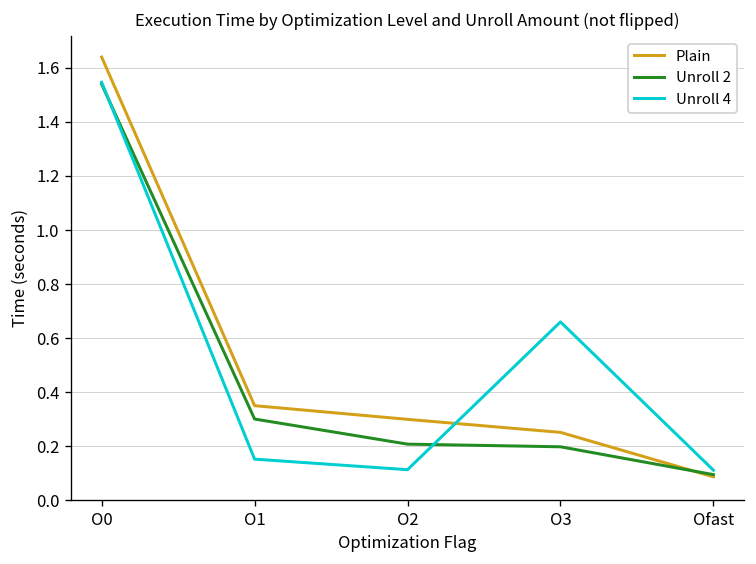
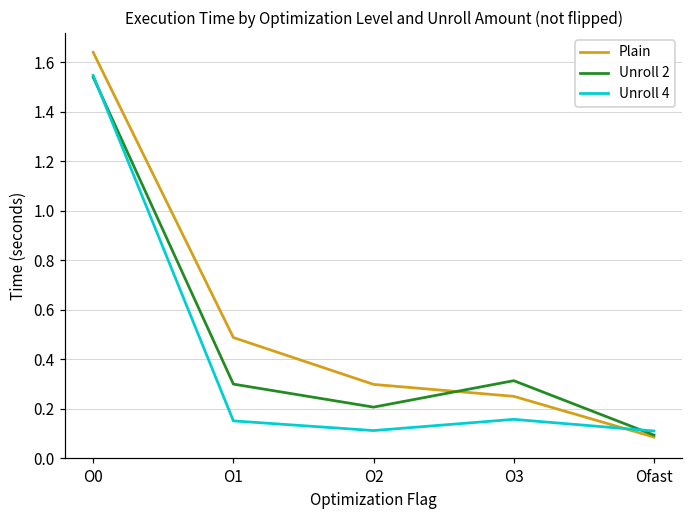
Plain, O1: 0.35 -> 0.49
Unroll 2, O3: 0.20 -> 0.31
Unroll 4, O3: 0.66 -> 0.16
